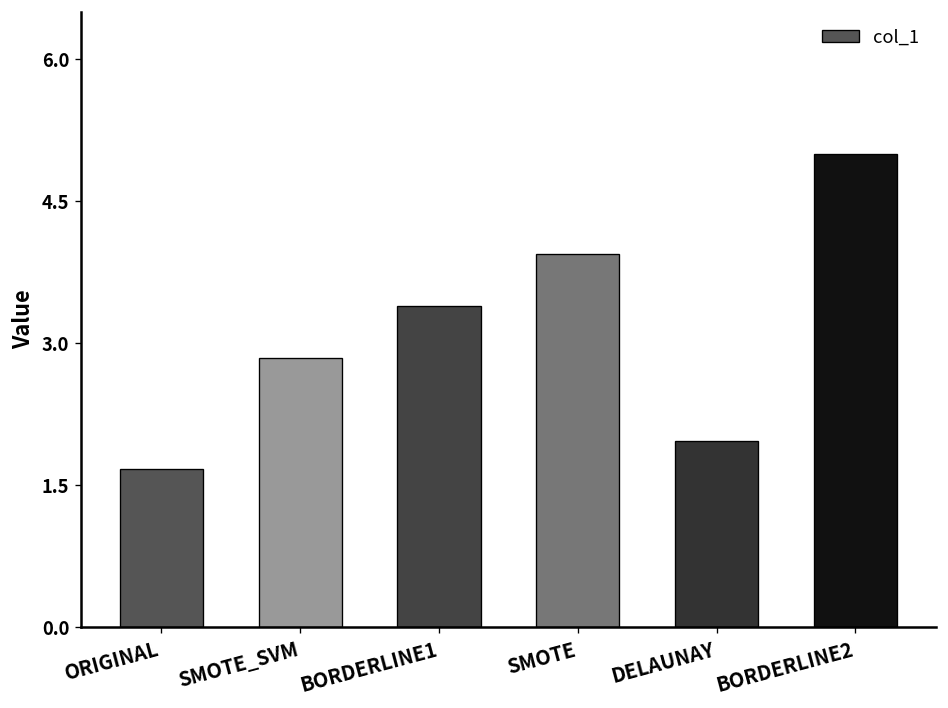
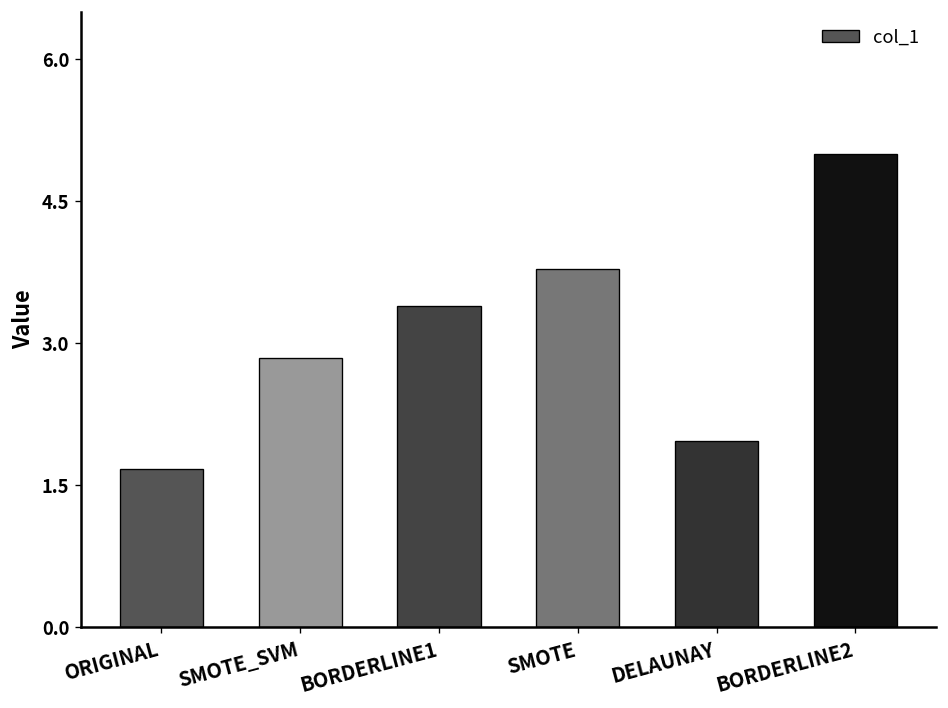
SMOTE: 3.9 -> 3.8
